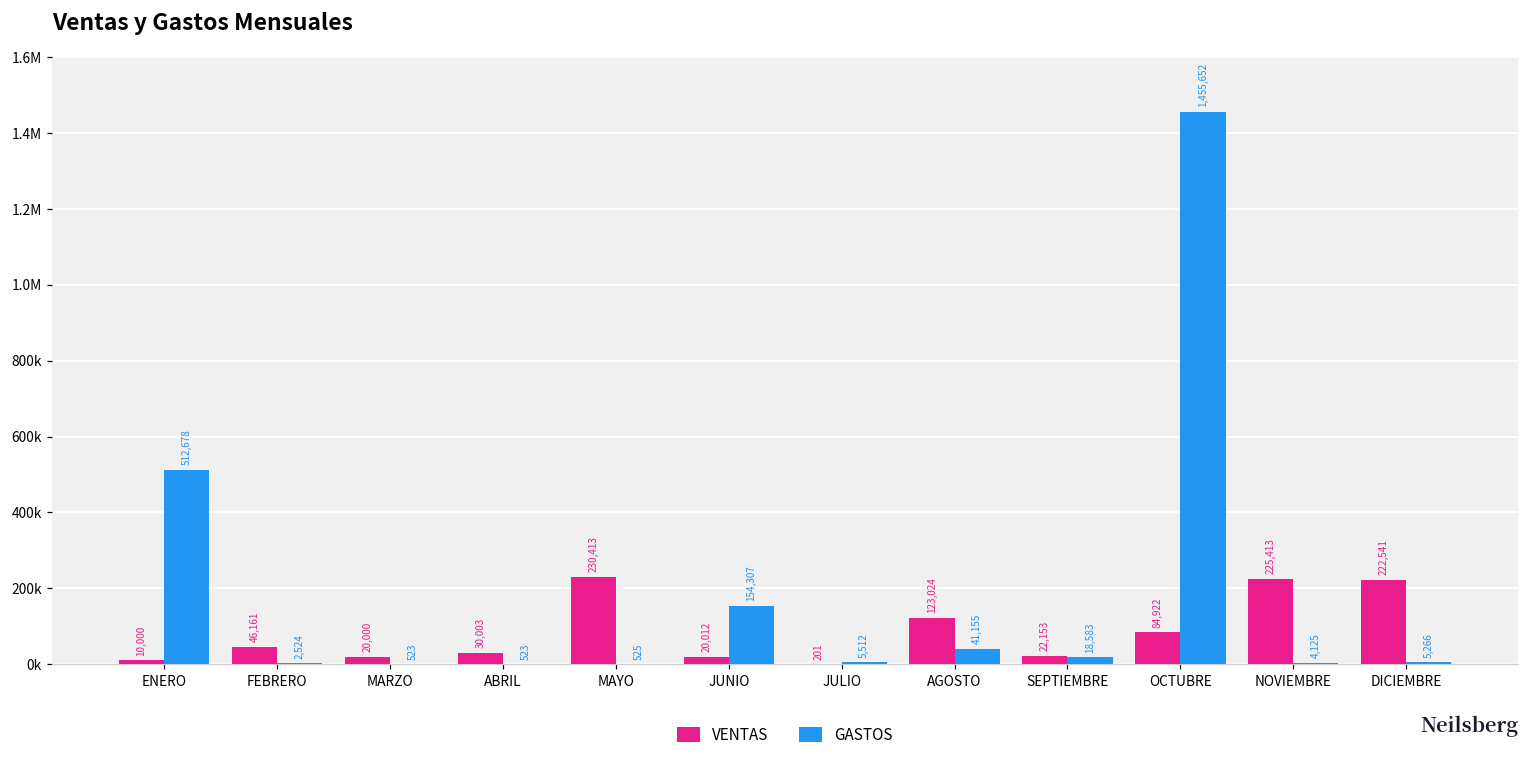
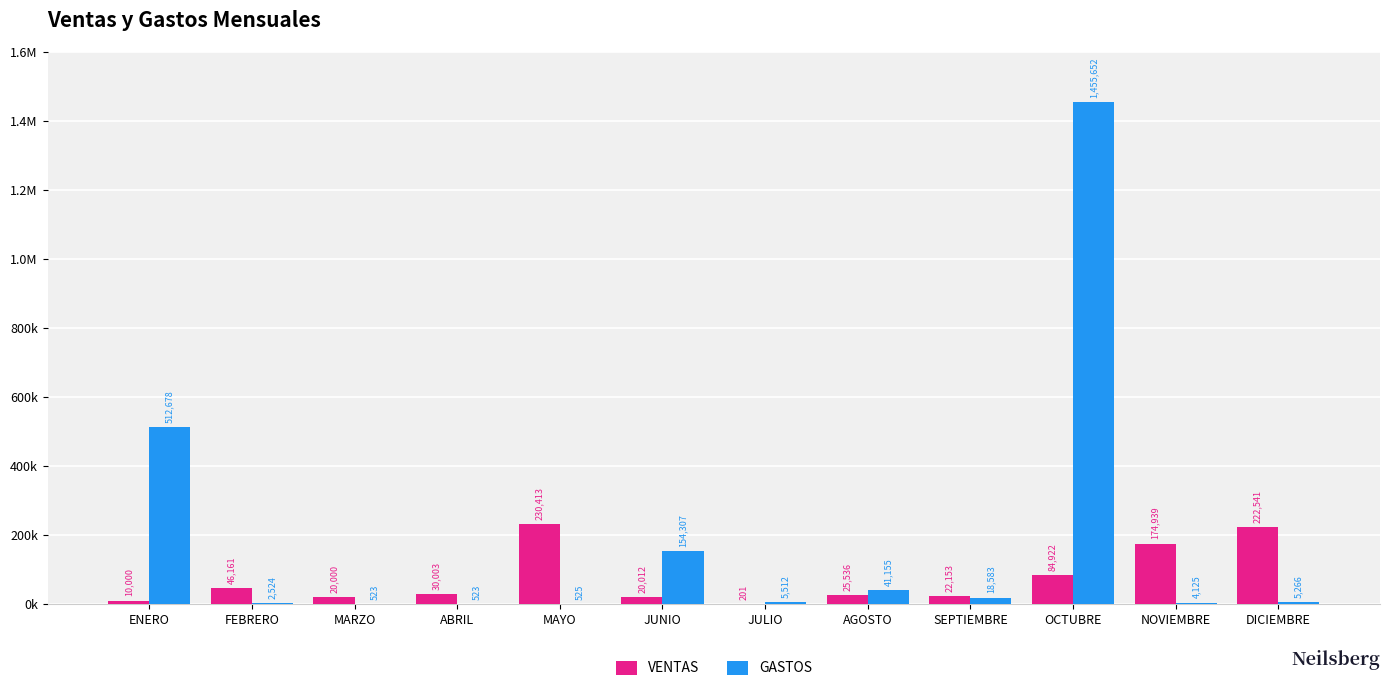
VENTAS, AGOSTO: 123,024 -> 25,536
VENTAS, NOVIEMBRE: 225,413 -> 174,939
